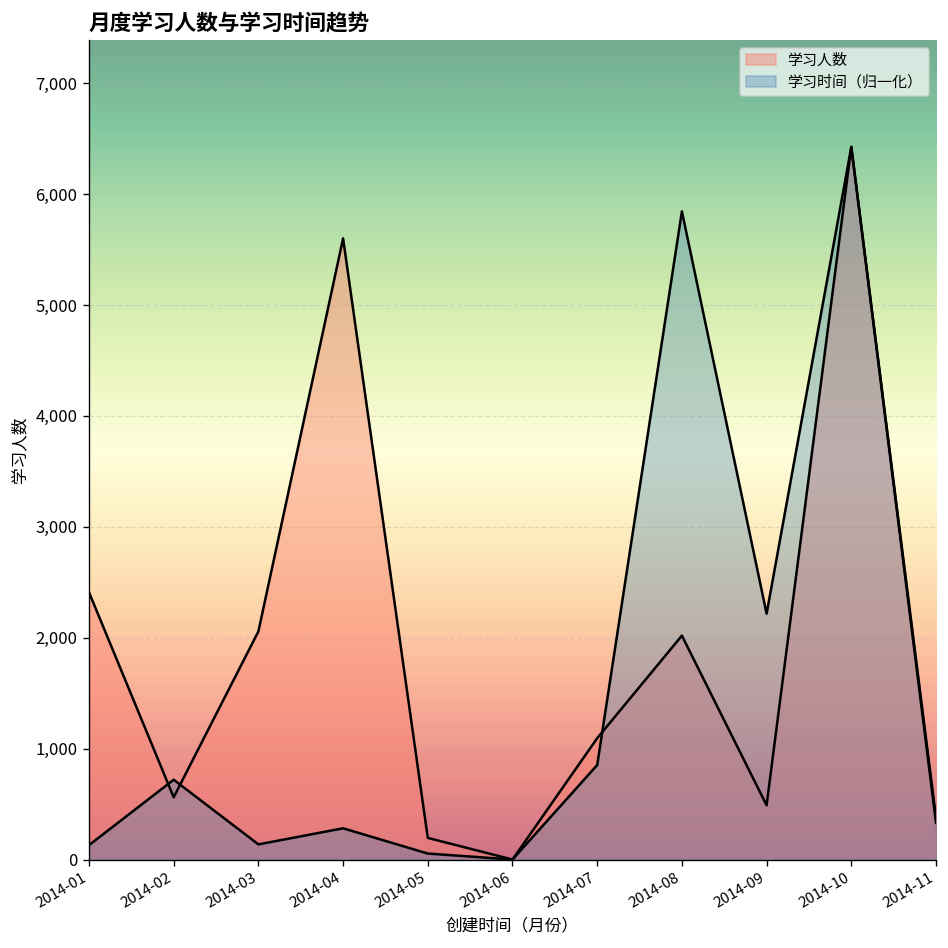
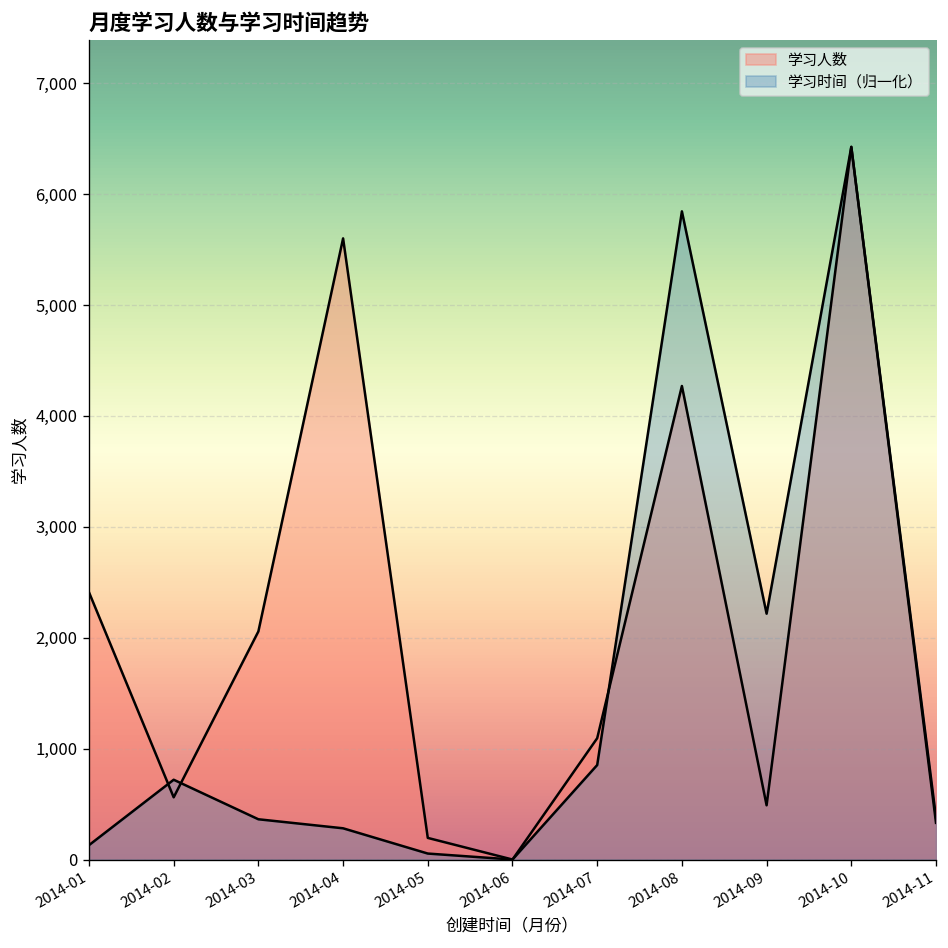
学习时间（归一化）, 2014-03: 100 -> 400
学习人数, 2014-08: 2,000 -> 4,300
